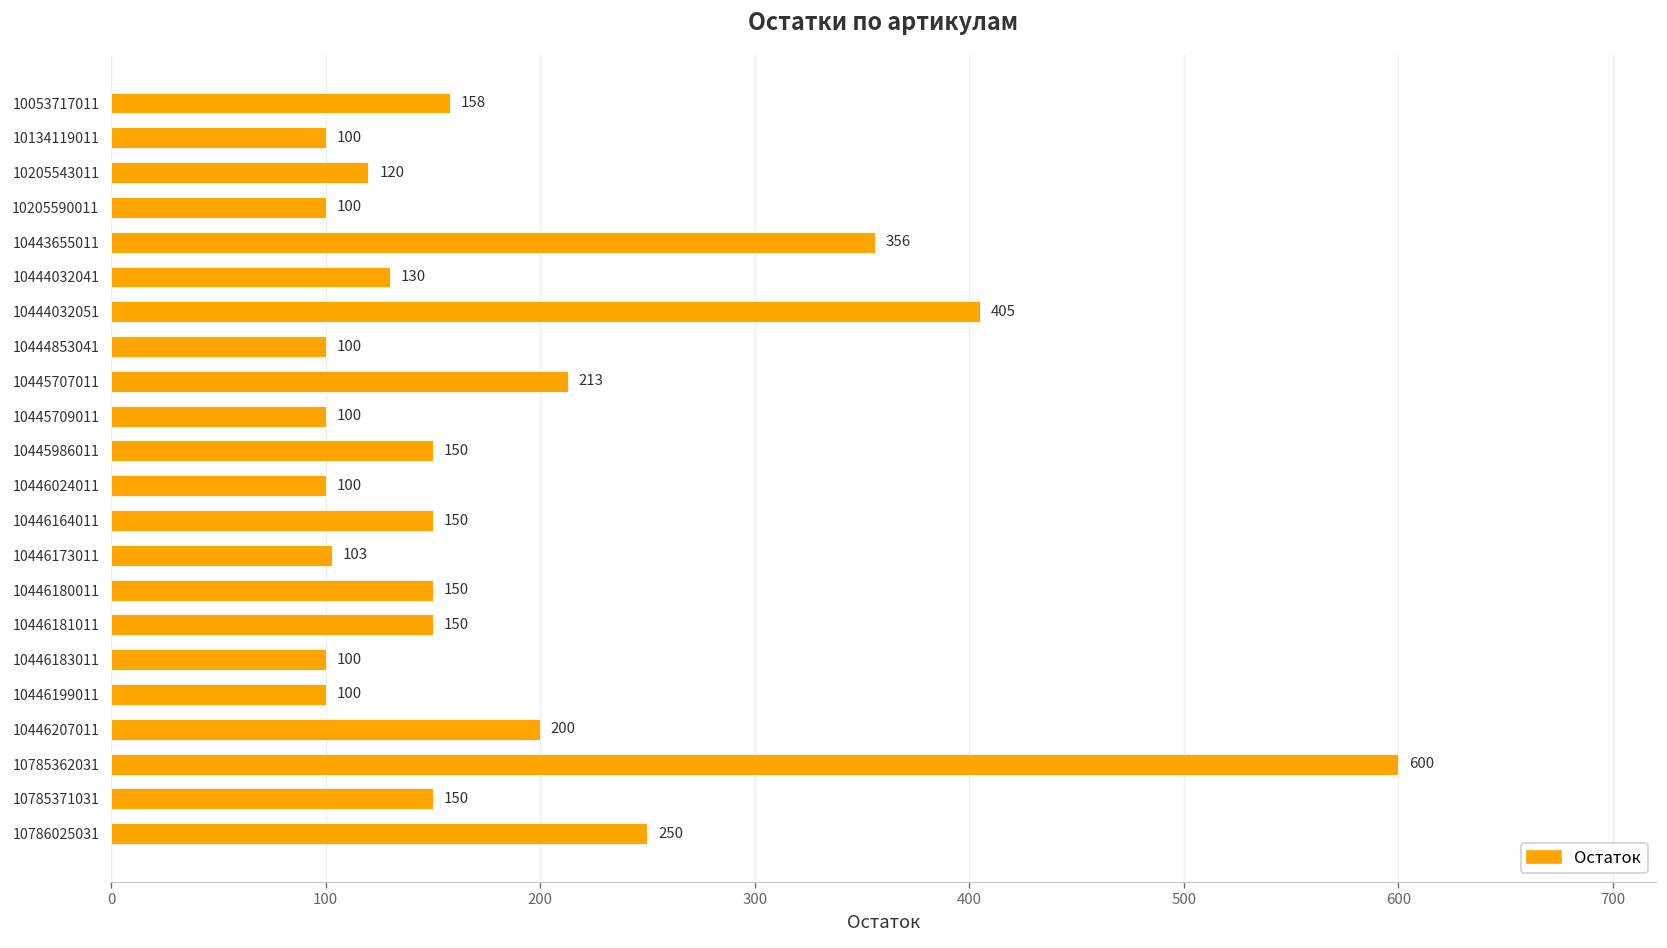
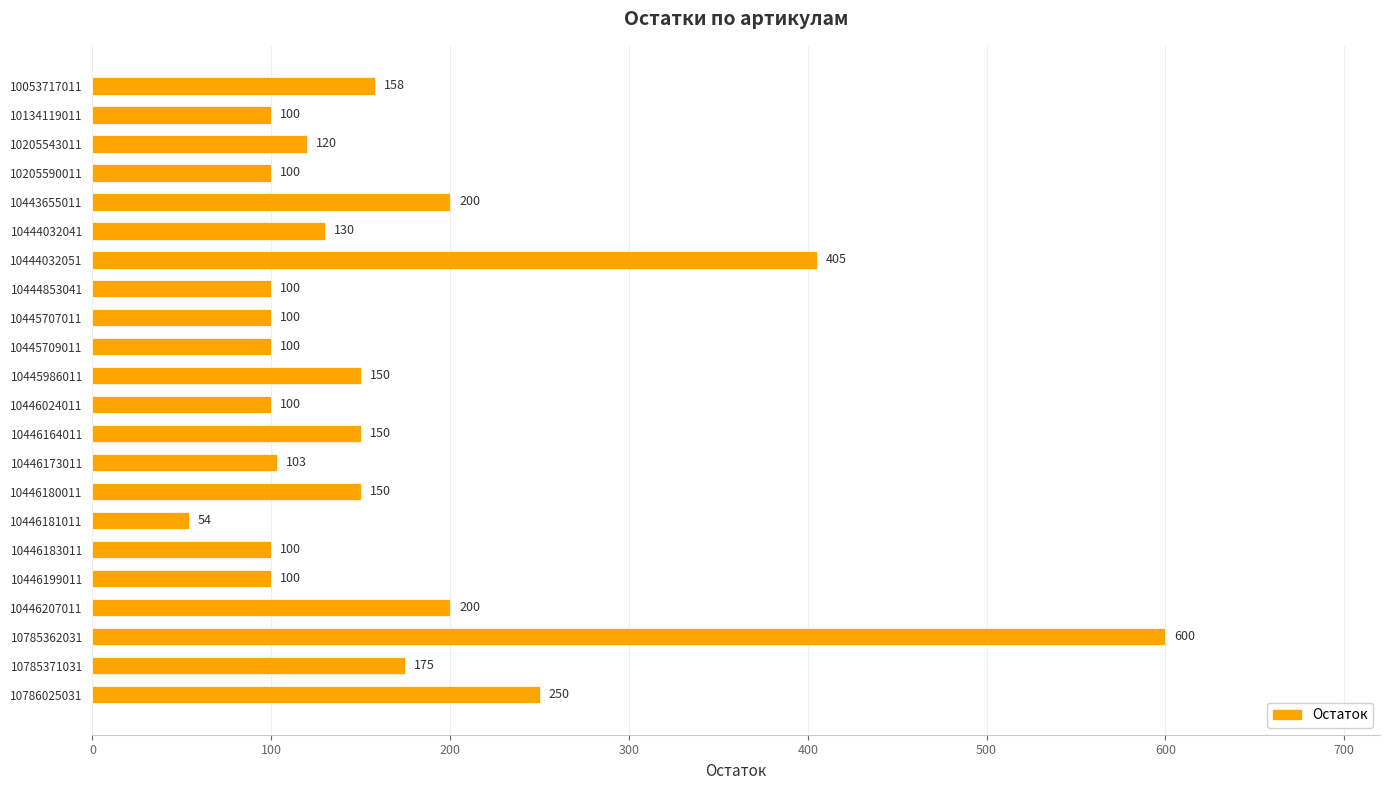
10443655011: 356 -> 200
10445707011: 213 -> 100
10446181011: 150 -> 54
10785371031: 150 -> 175
